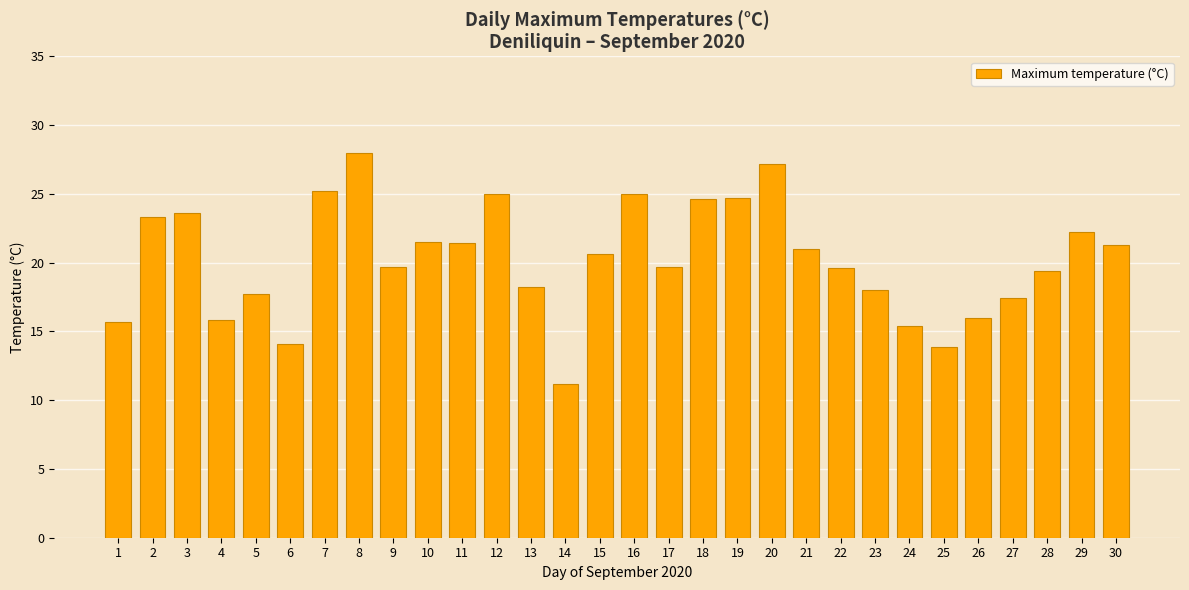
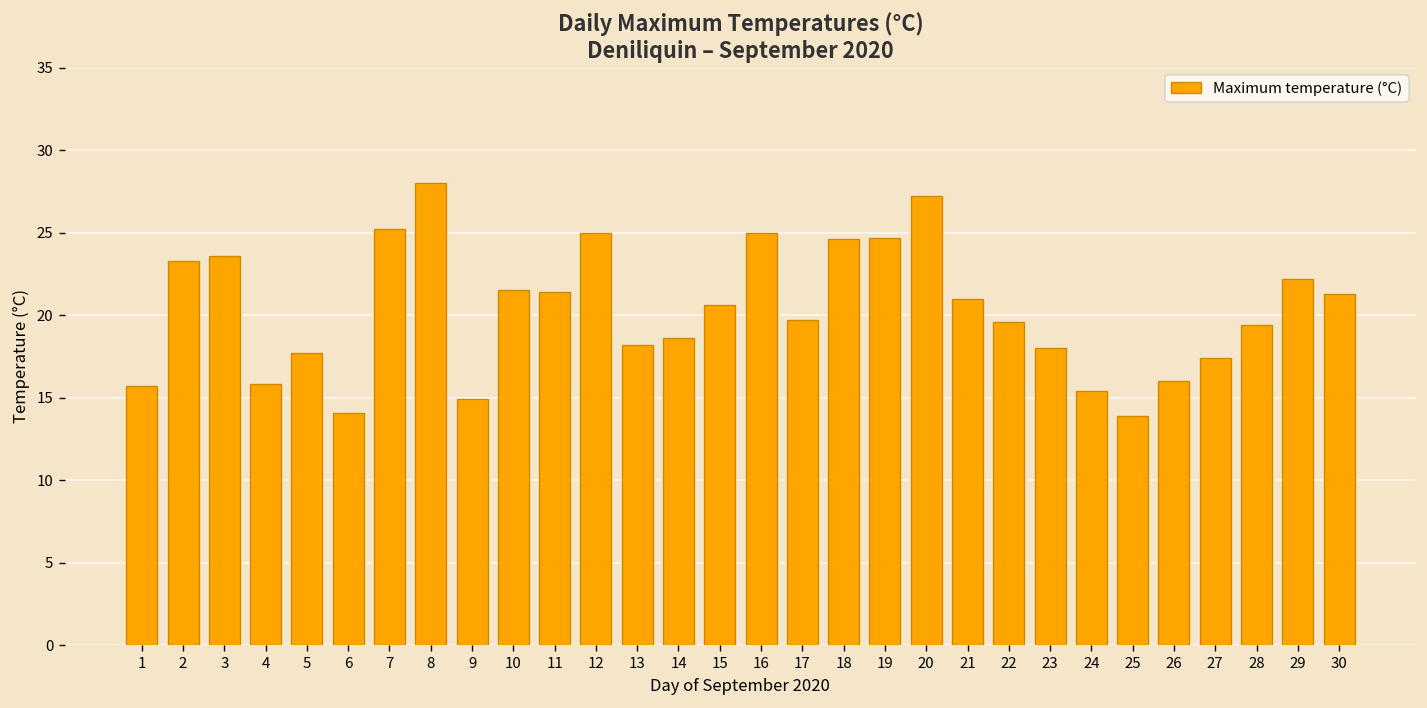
9: 19.7 -> 14.9
14: 11.2 -> 18.6
